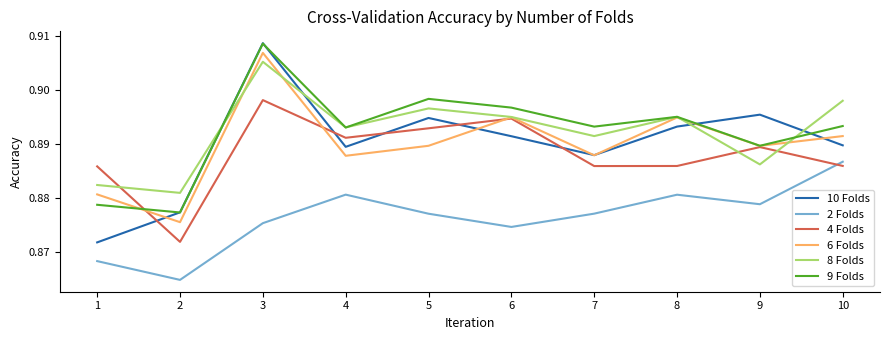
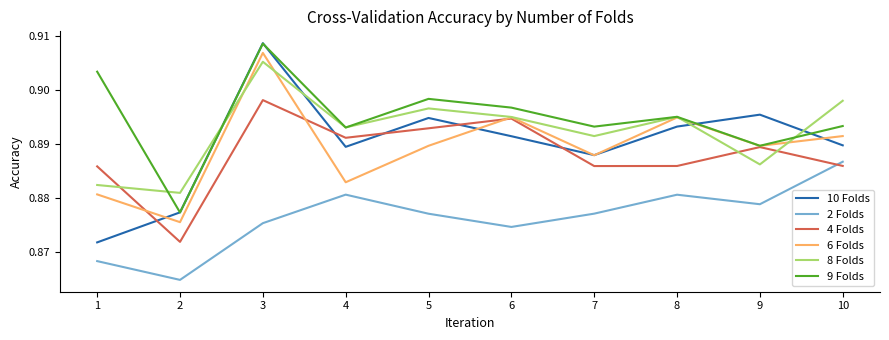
9 Folds, 1: 0.879 -> 0.903
6 Folds, 4: 0.888 -> 0.883
